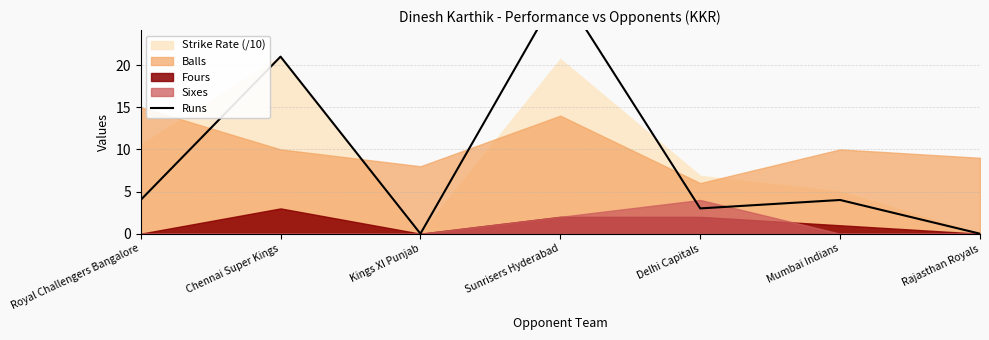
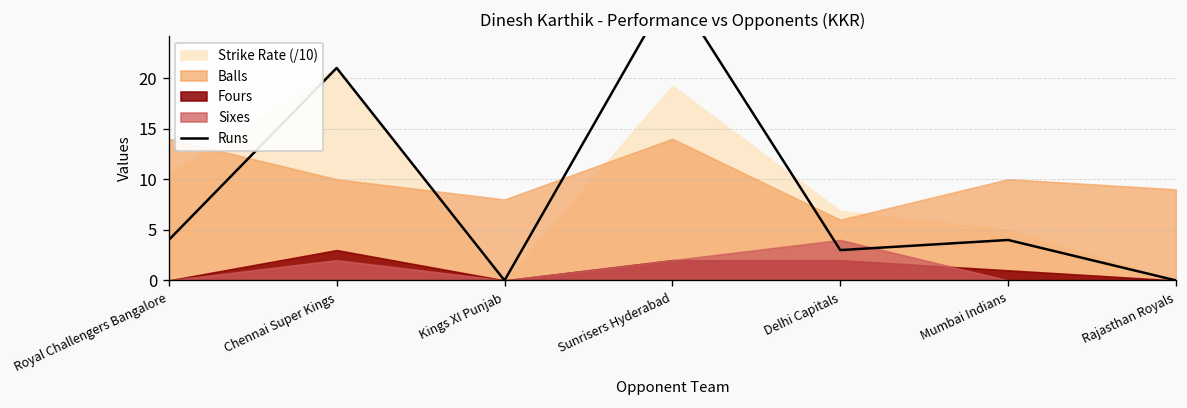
Balls, Royal Challengers Bangalore: 15 -> 14
Sixes, Chennai Super Kings: 0 -> 2
Strike Rate (/10), Sunrisers Hyderabad: 21 -> 19
